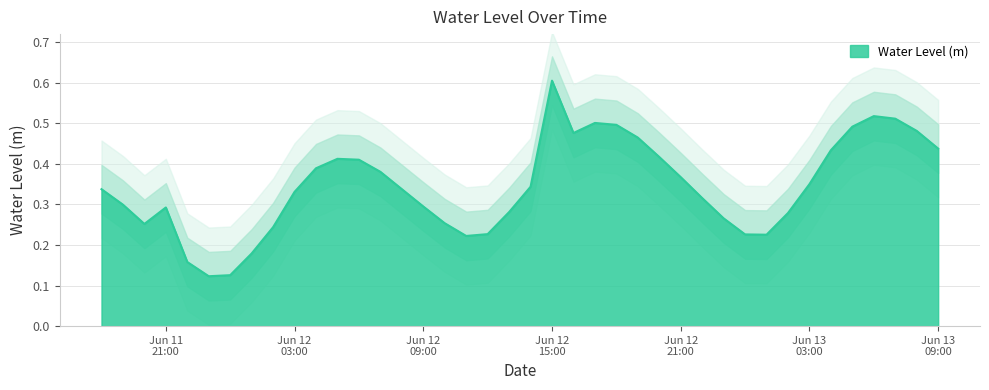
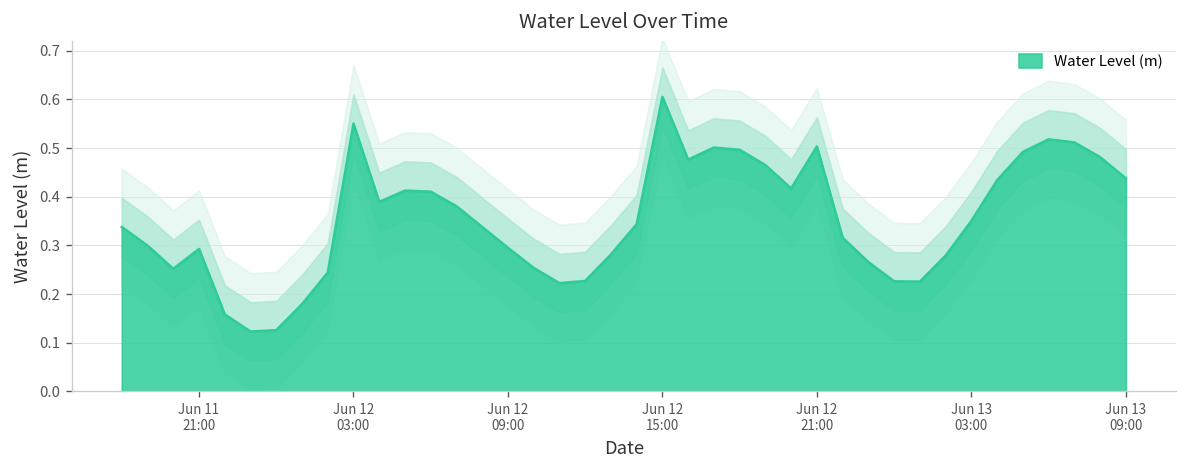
Water Level (m), Jun 12 03:00: 0.33 -> 0.55
Water Level (m), Jun 12 21:00: 0.37 -> 0.50
